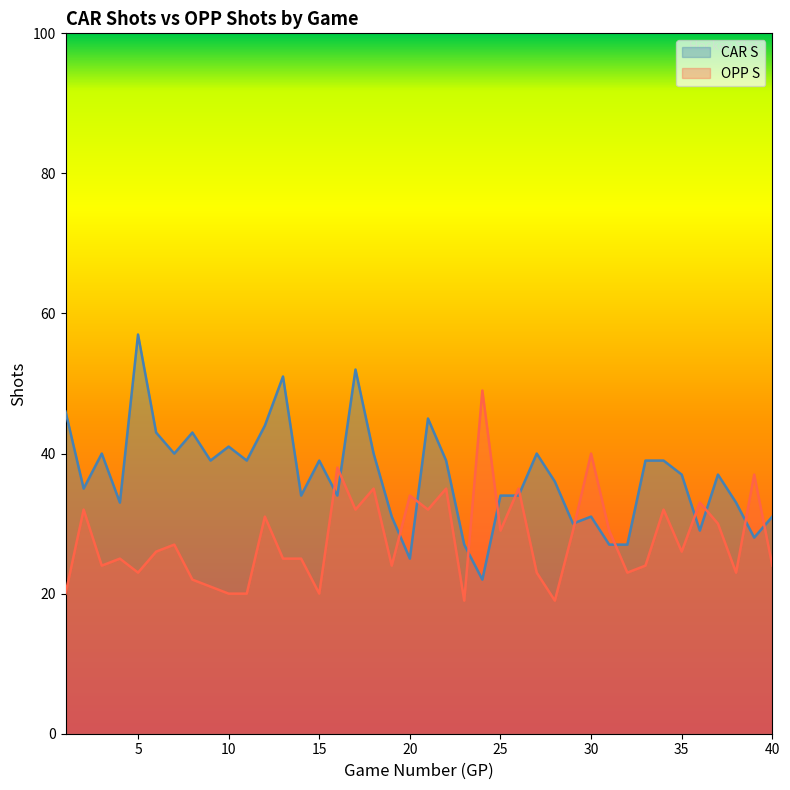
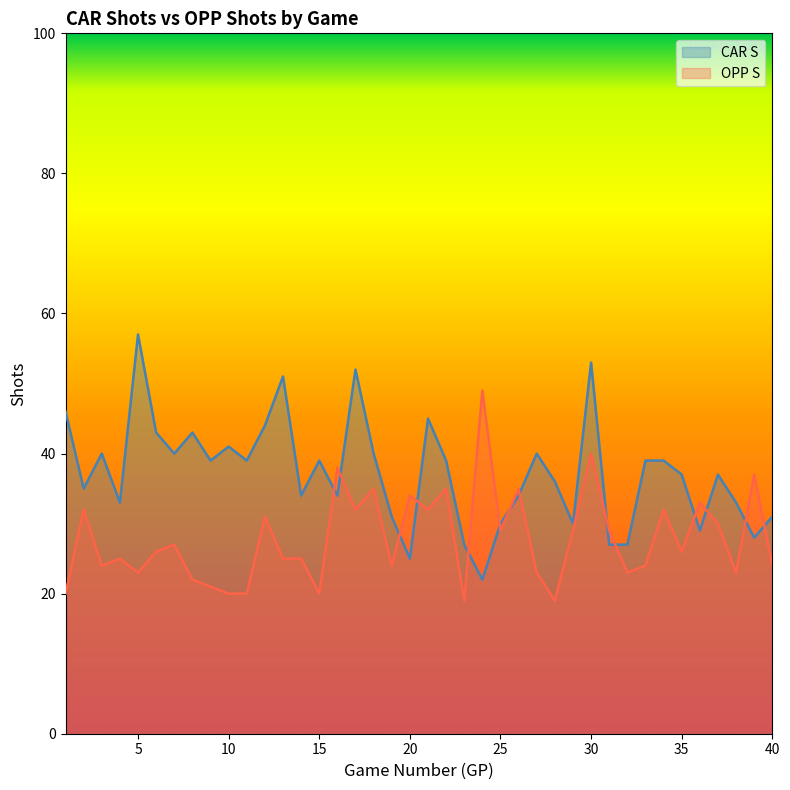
CAR S, 25: 34 -> 30
CAR S, 30: 31 -> 53
